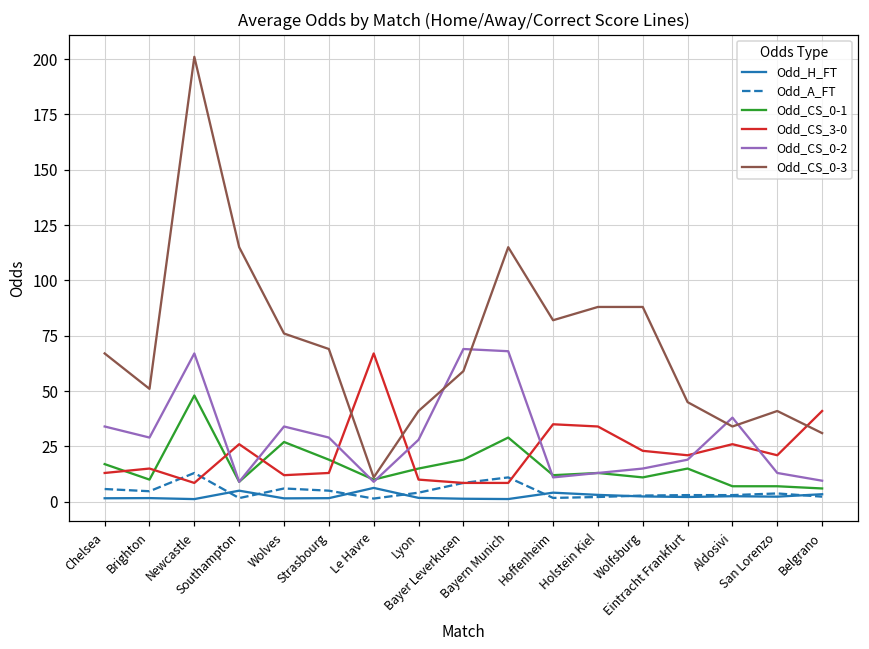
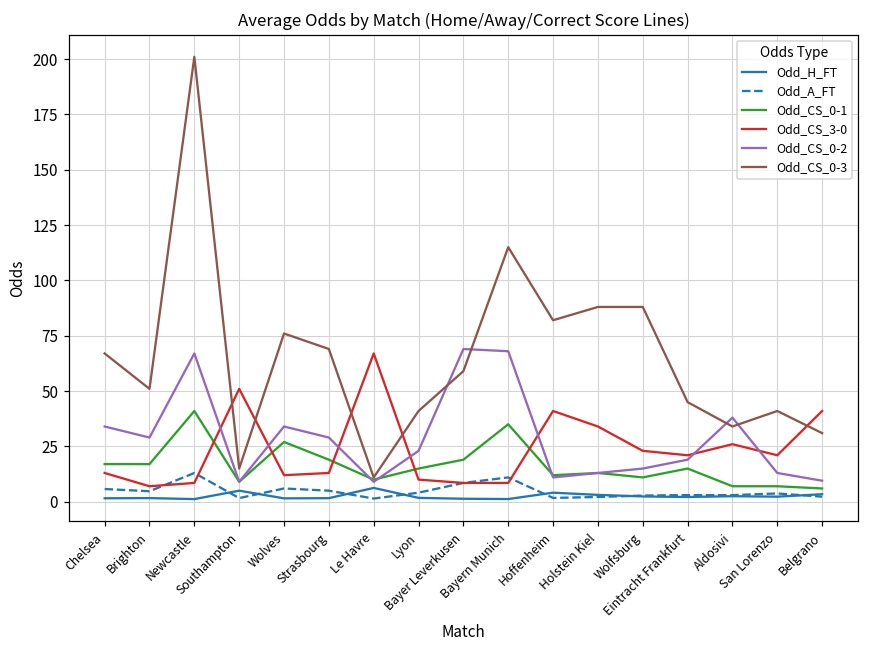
Odd_CS_0-1, Brighton: 10 -> 17
Odd_CS_3-0, Brighton: 15 -> 7
Odd_CS_0-1, Newcastle: 48 -> 41
Odd_CS_3-0, Southampton: 26 -> 51
Odd_CS_0-3, Southampton: 115 -> 15
Odd_CS_0-2, Lyon: 28 -> 23
Odd_CS_0-1, Bayern Munich: 29 -> 35
Odd_CS_3-0, Hoffenheim: 35 -> 41
